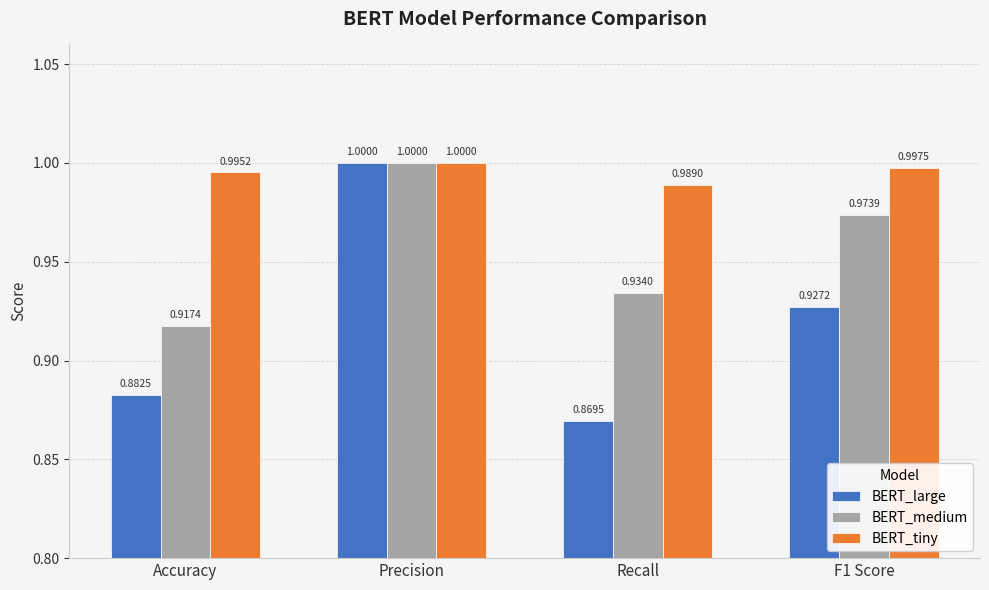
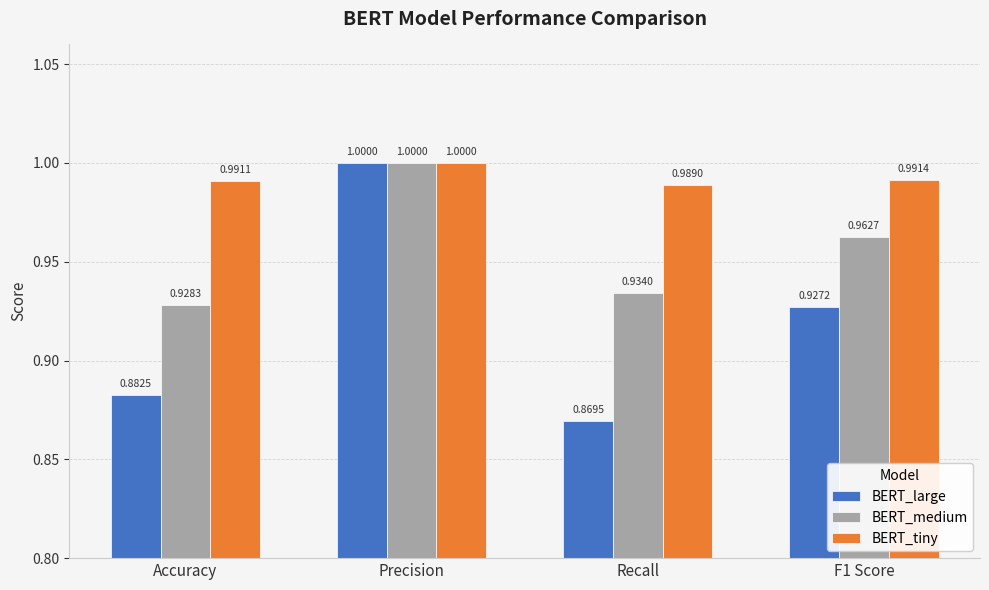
BERT_medium, Accuracy: 0.9174 -> 0.9283
BERT_tiny, Accuracy: 0.9952 -> 0.9911
BERT_medium, F1 Score: 0.9739 -> 0.9627
BERT_tiny, F1 Score: 0.9975 -> 0.9914
